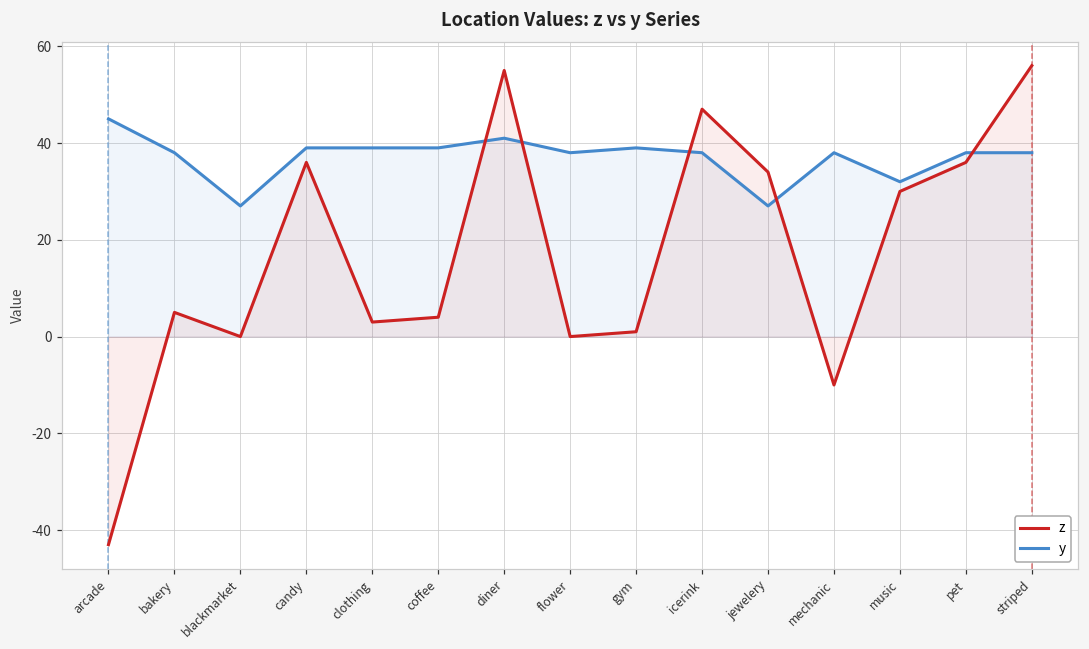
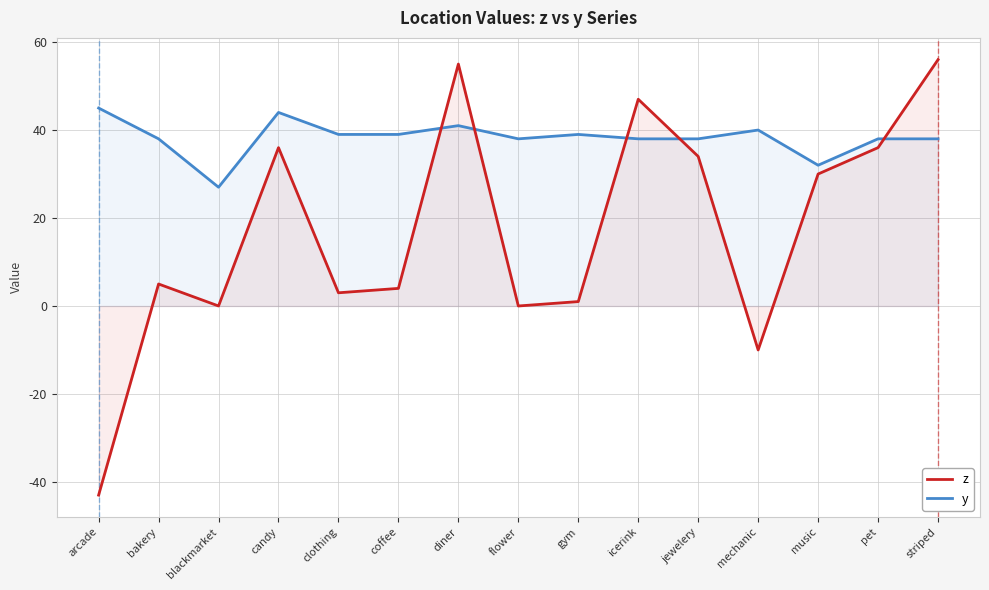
y, candy: 39 -> 44
y, jewelery: 27 -> 38
y, mechanic: 38 -> 40
